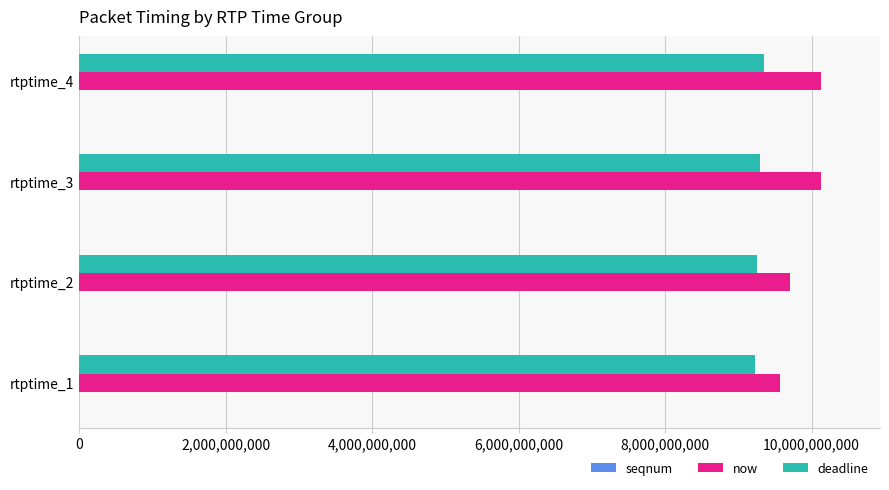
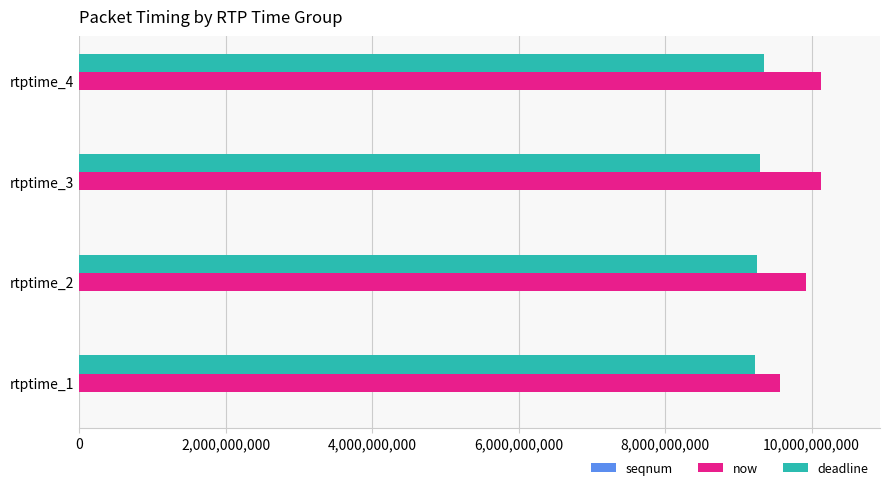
now, rtptime_2: 9,700,000,000 -> 9,900,000,000
